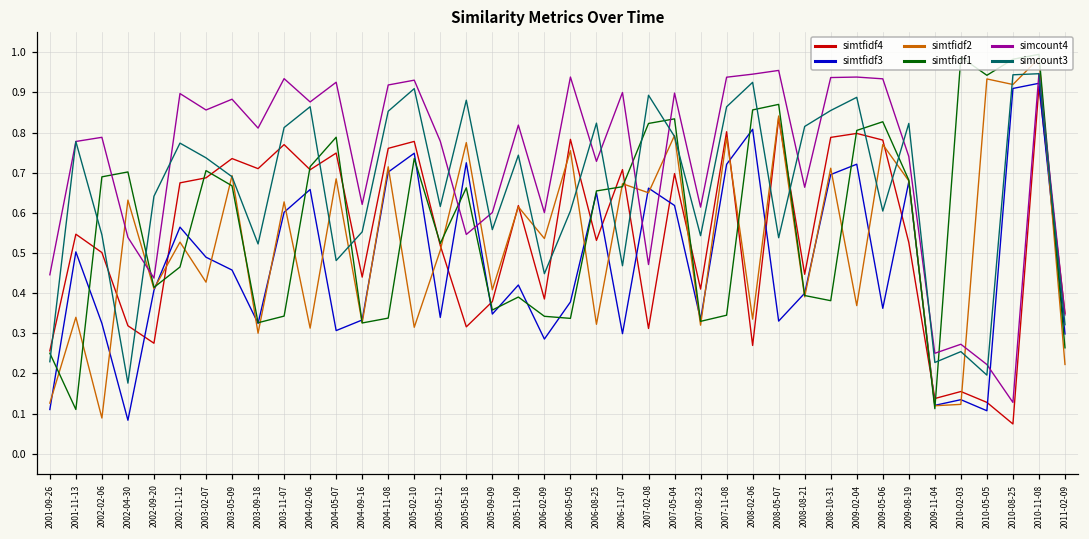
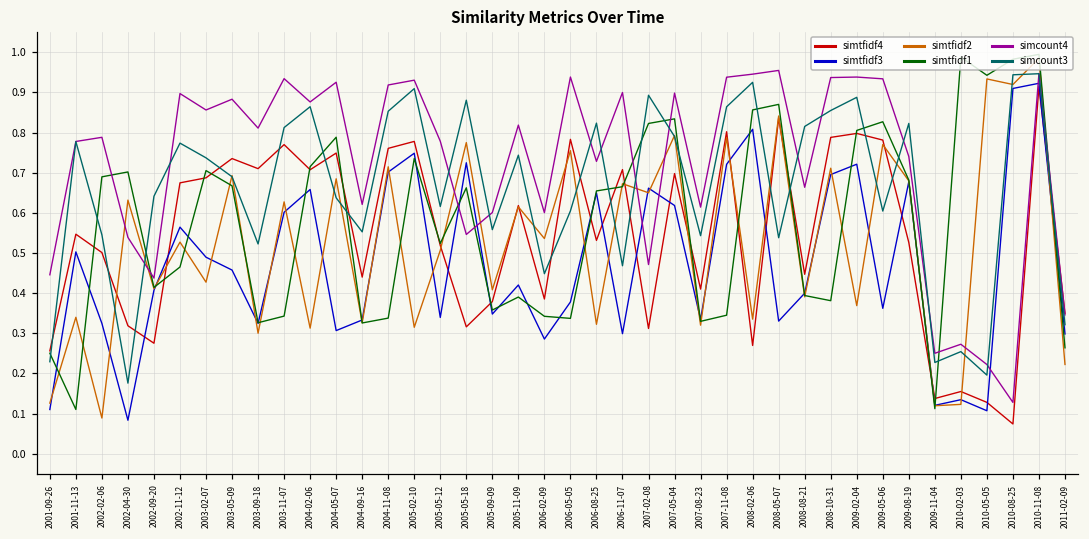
simcount3, 2004-05-07: 0.48 -> 0.64
